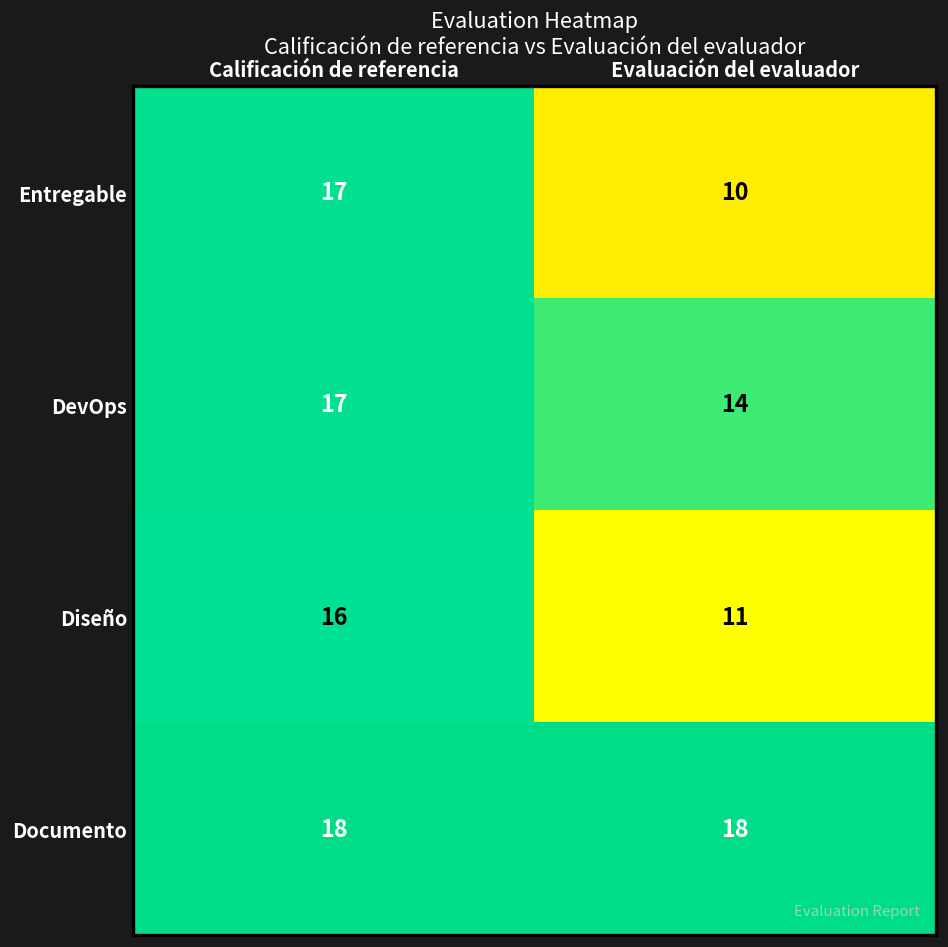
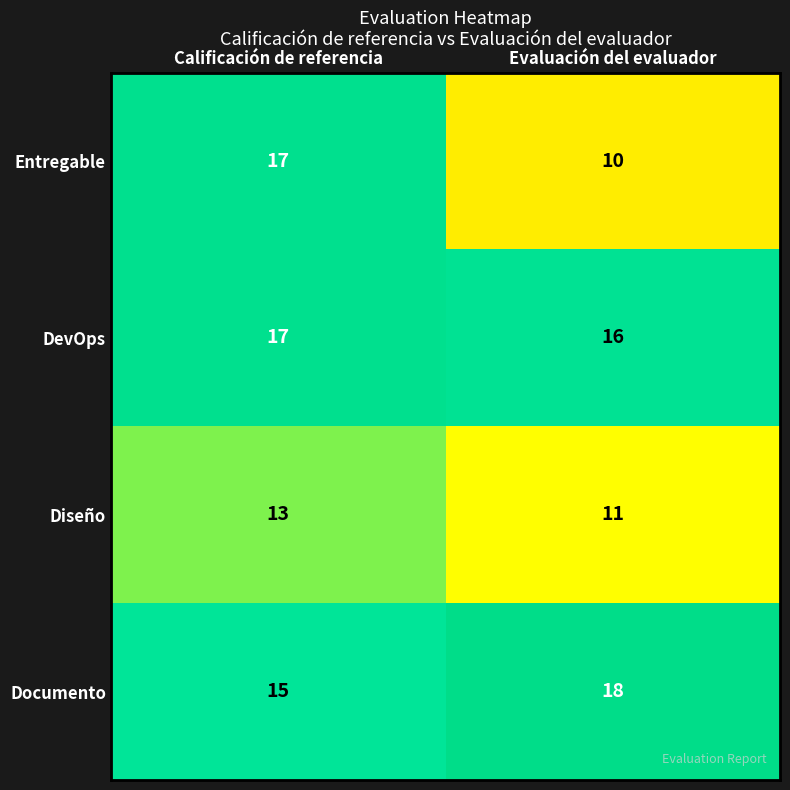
DevOps, Evaluación del evaluador: 14 -> 16
Diseño, Calificación de referencia: 16 -> 13
Documento, Calificación de referencia: 18 -> 15
